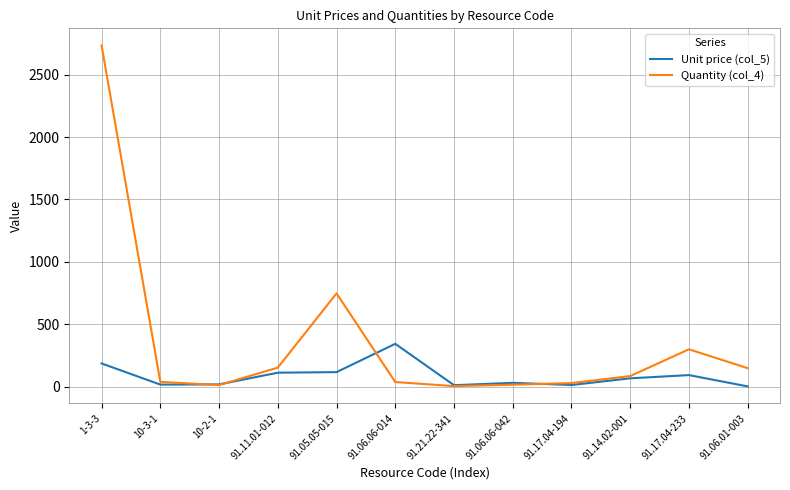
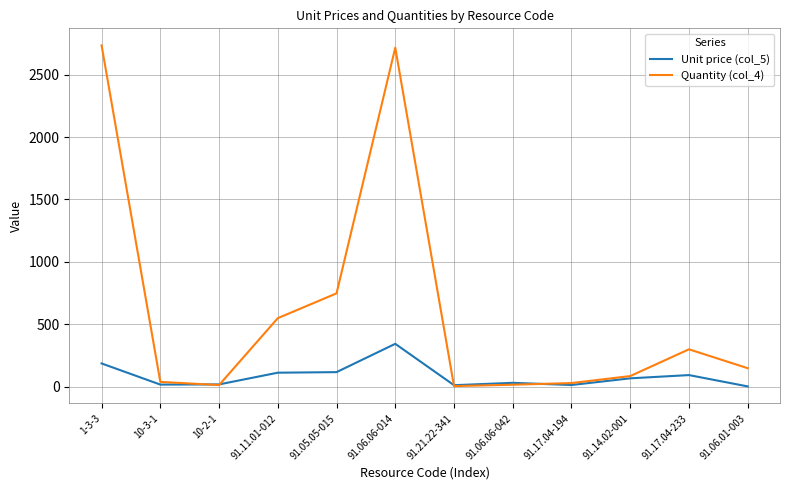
Quantity (col_4), 91.11.01-012: 150 -> 550
Quantity (col_4), 91.06.06-014: 40 -> 2720
